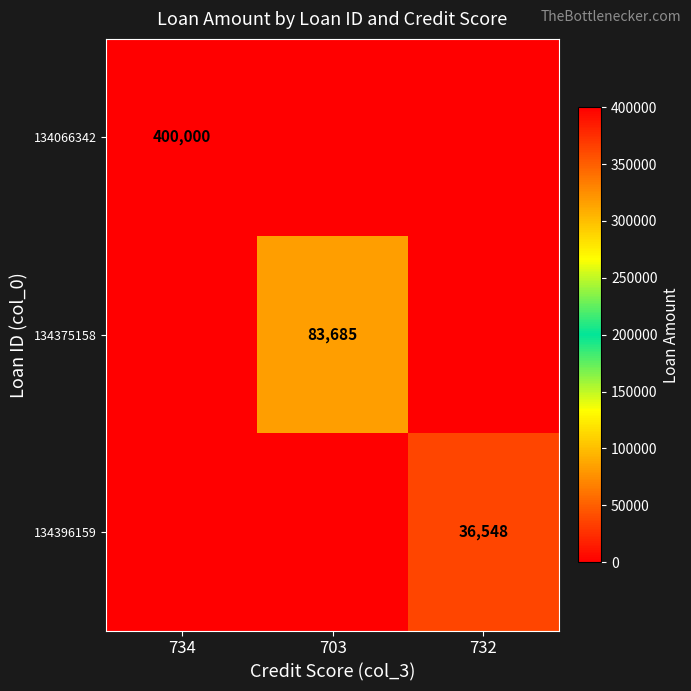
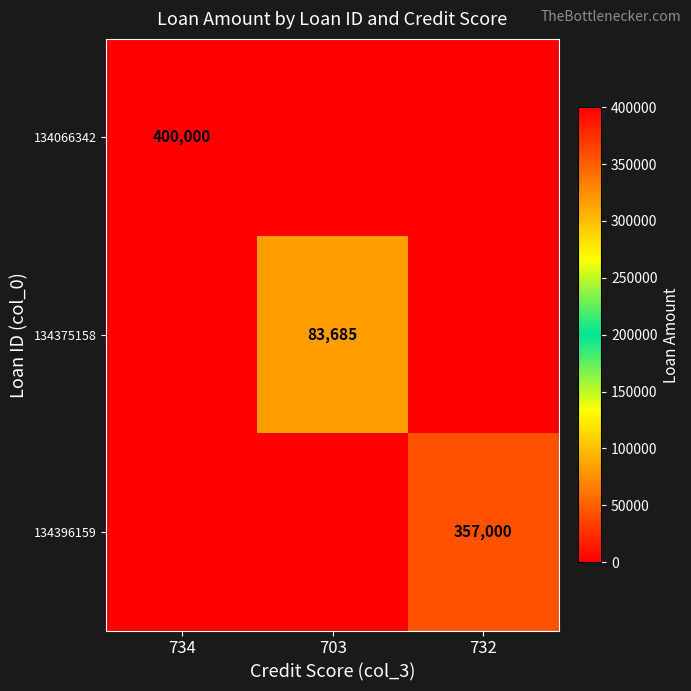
134396159, 732: 36,548 -> 357,000
